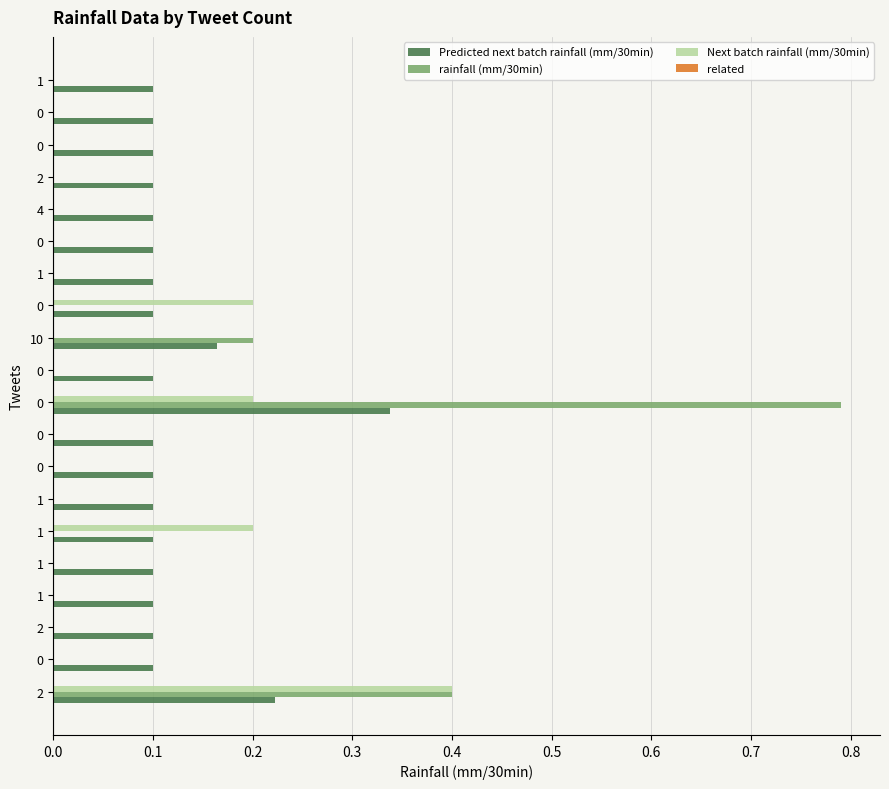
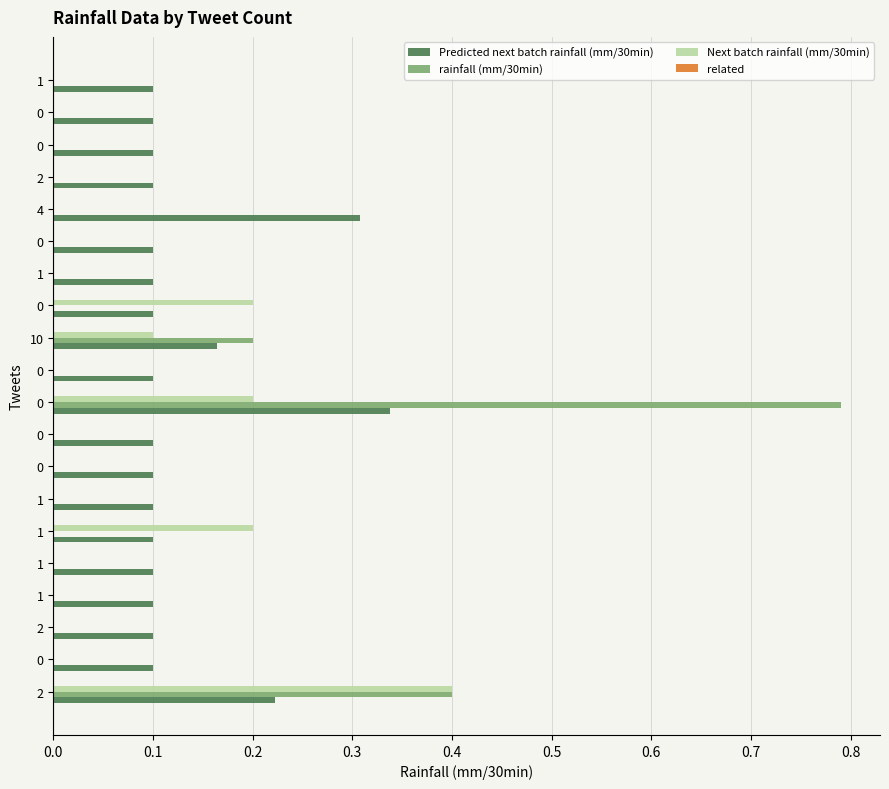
Predicted next batch rainfall (mm/30min), 4: 0.10 -> 0.31
Next batch rainfall (mm/30min), 10: 0.0 -> 0.1
